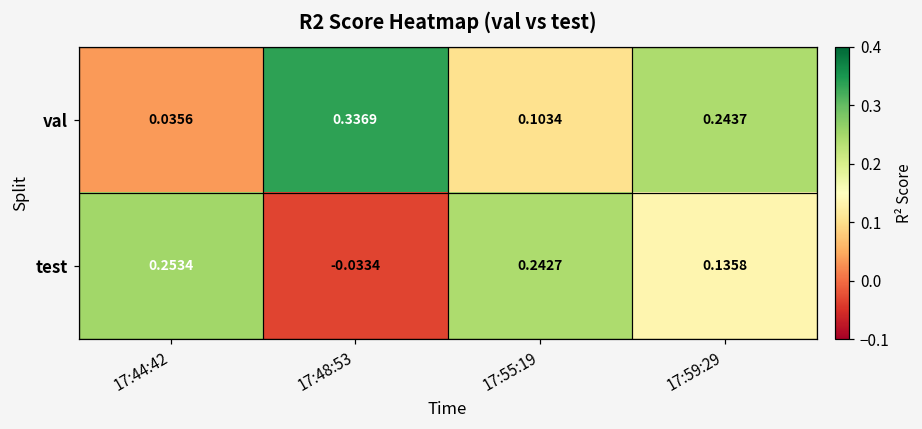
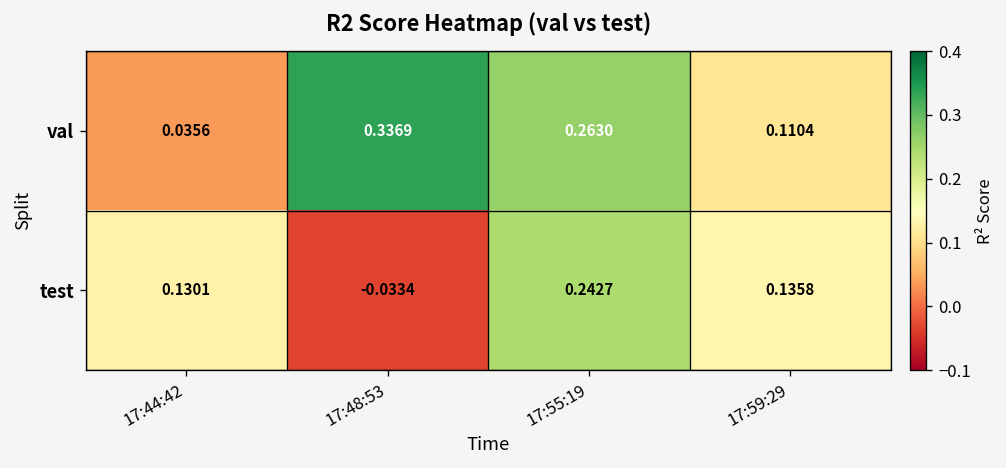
val, 17:55:19: 0.1034 -> 0.2630
val, 17:59:29: 0.2437 -> 0.1104
test, 17:44:42: 0.2534 -> 0.1301
